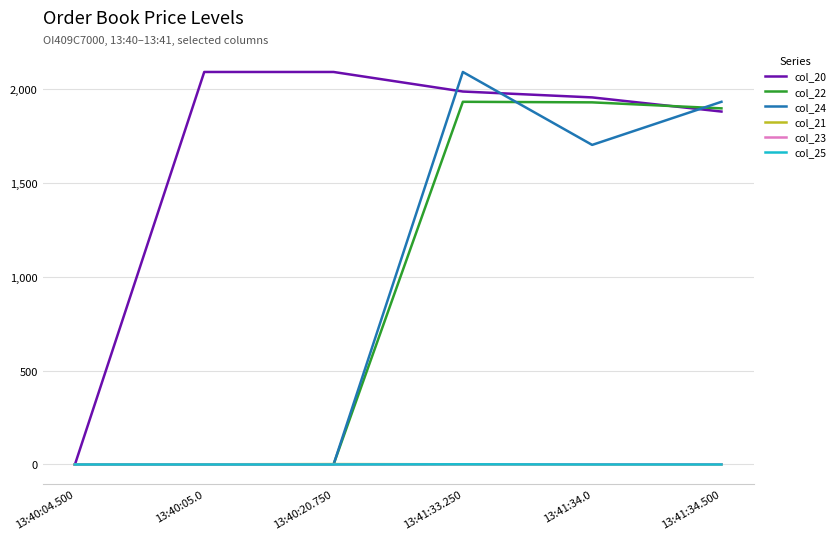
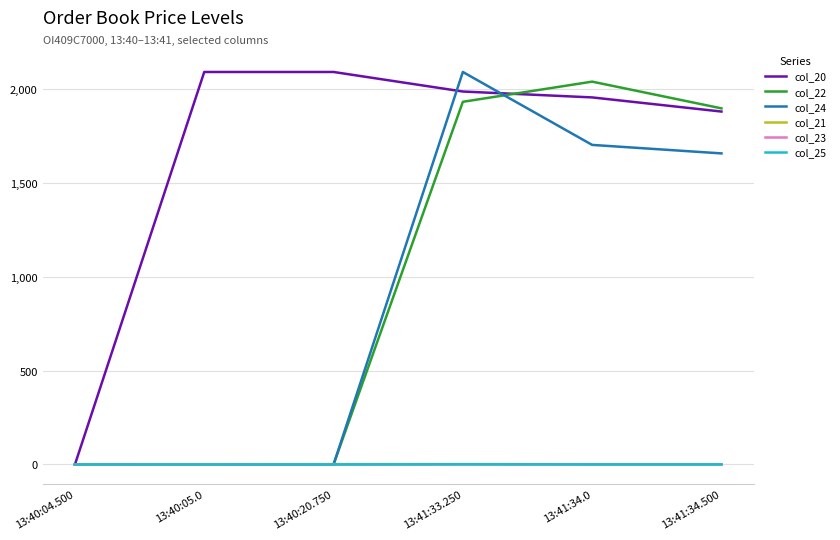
col_22, 13:41:34.0: 1,930 -> 2,040
col_24, 13:41:34.500: 1,930 -> 1,660
